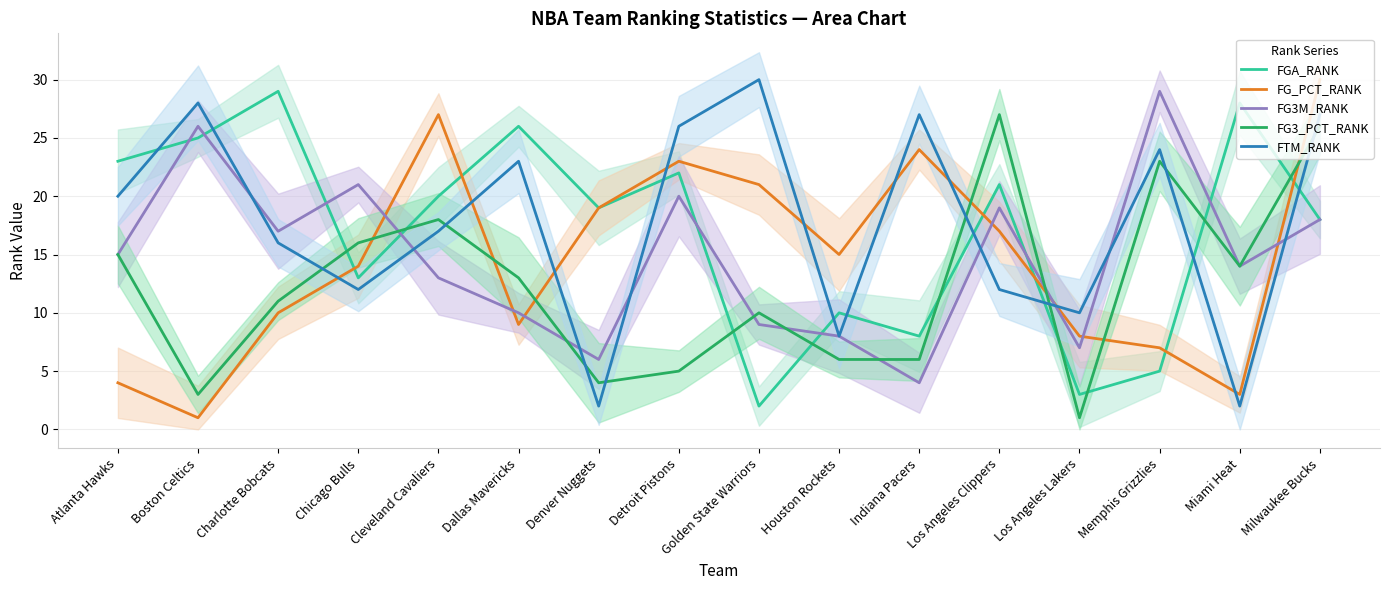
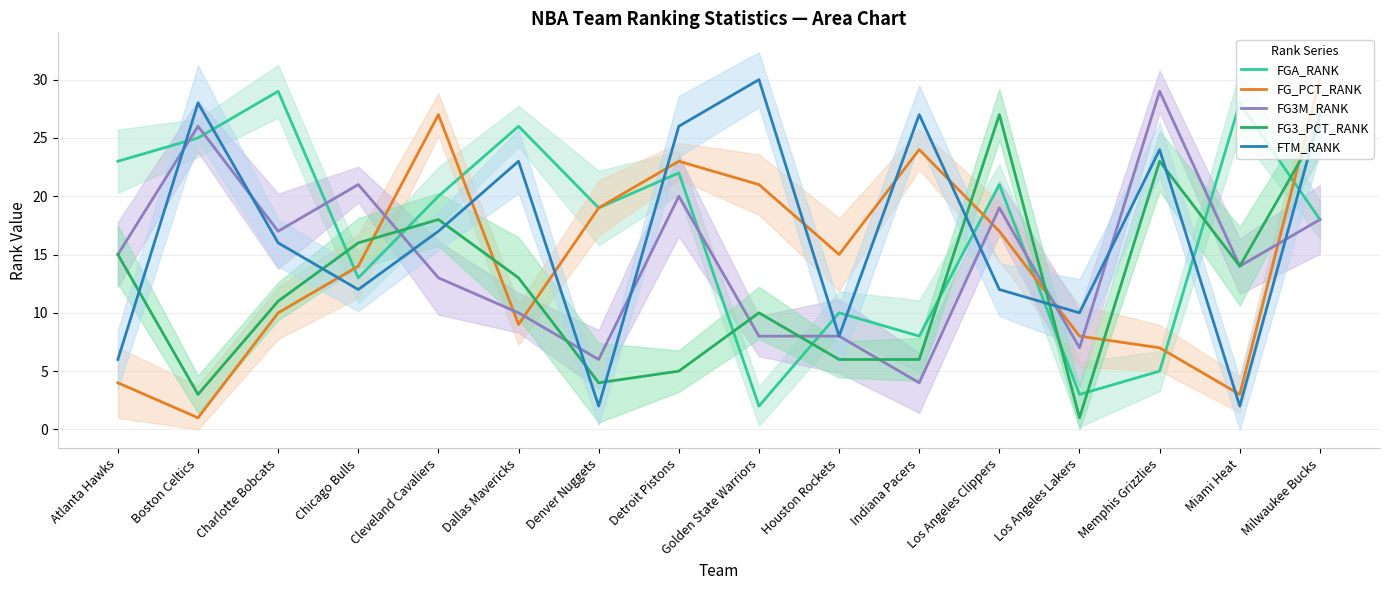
FTM_RANK, Atlanta Hawks: 20 -> 6
FG3M_RANK, Golden State Warriors: 9 -> 8
